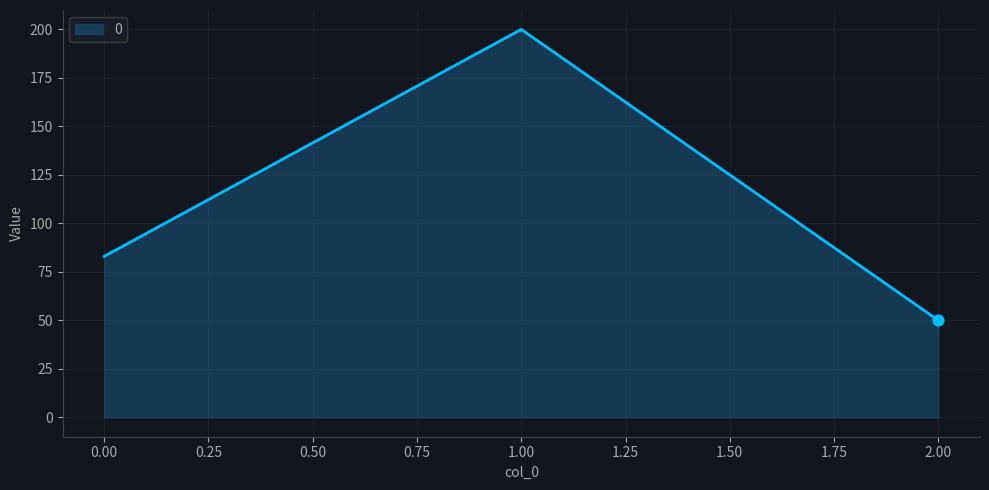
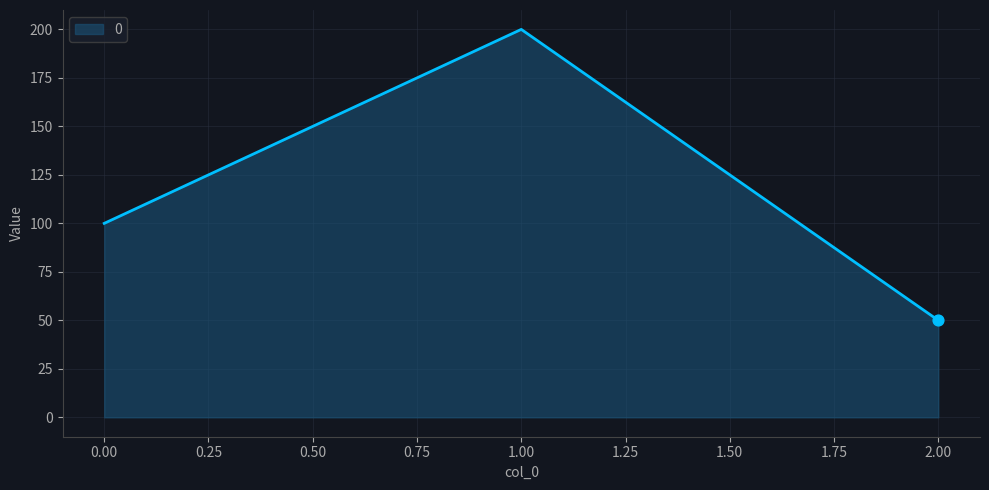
0, 0.00: 83 -> 100
